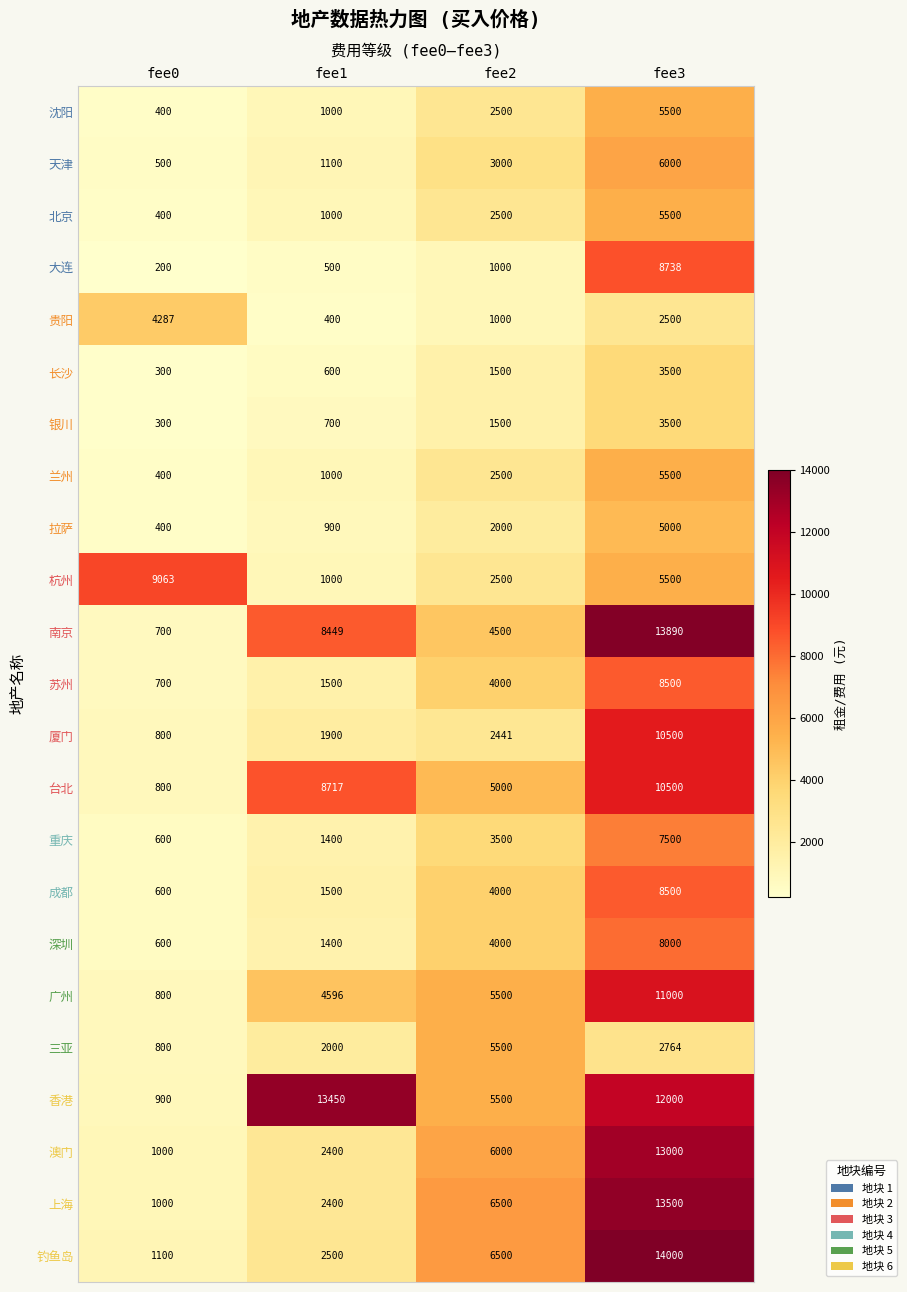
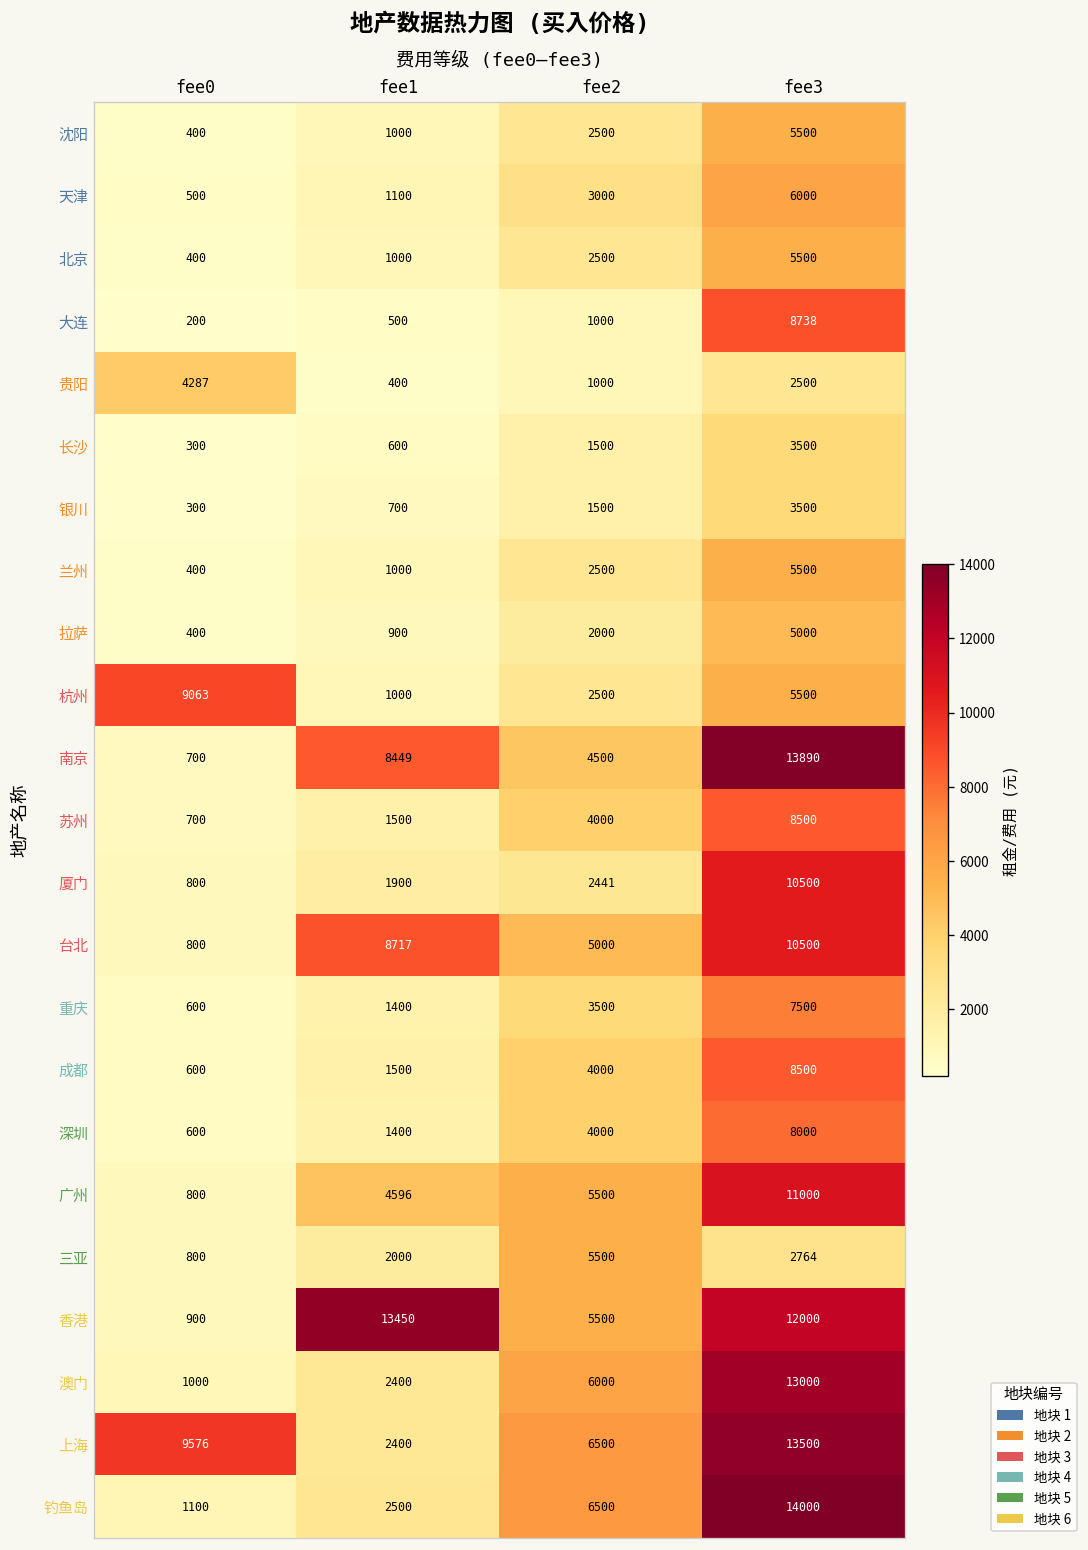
上海, fee0: 1000 -> 9576
